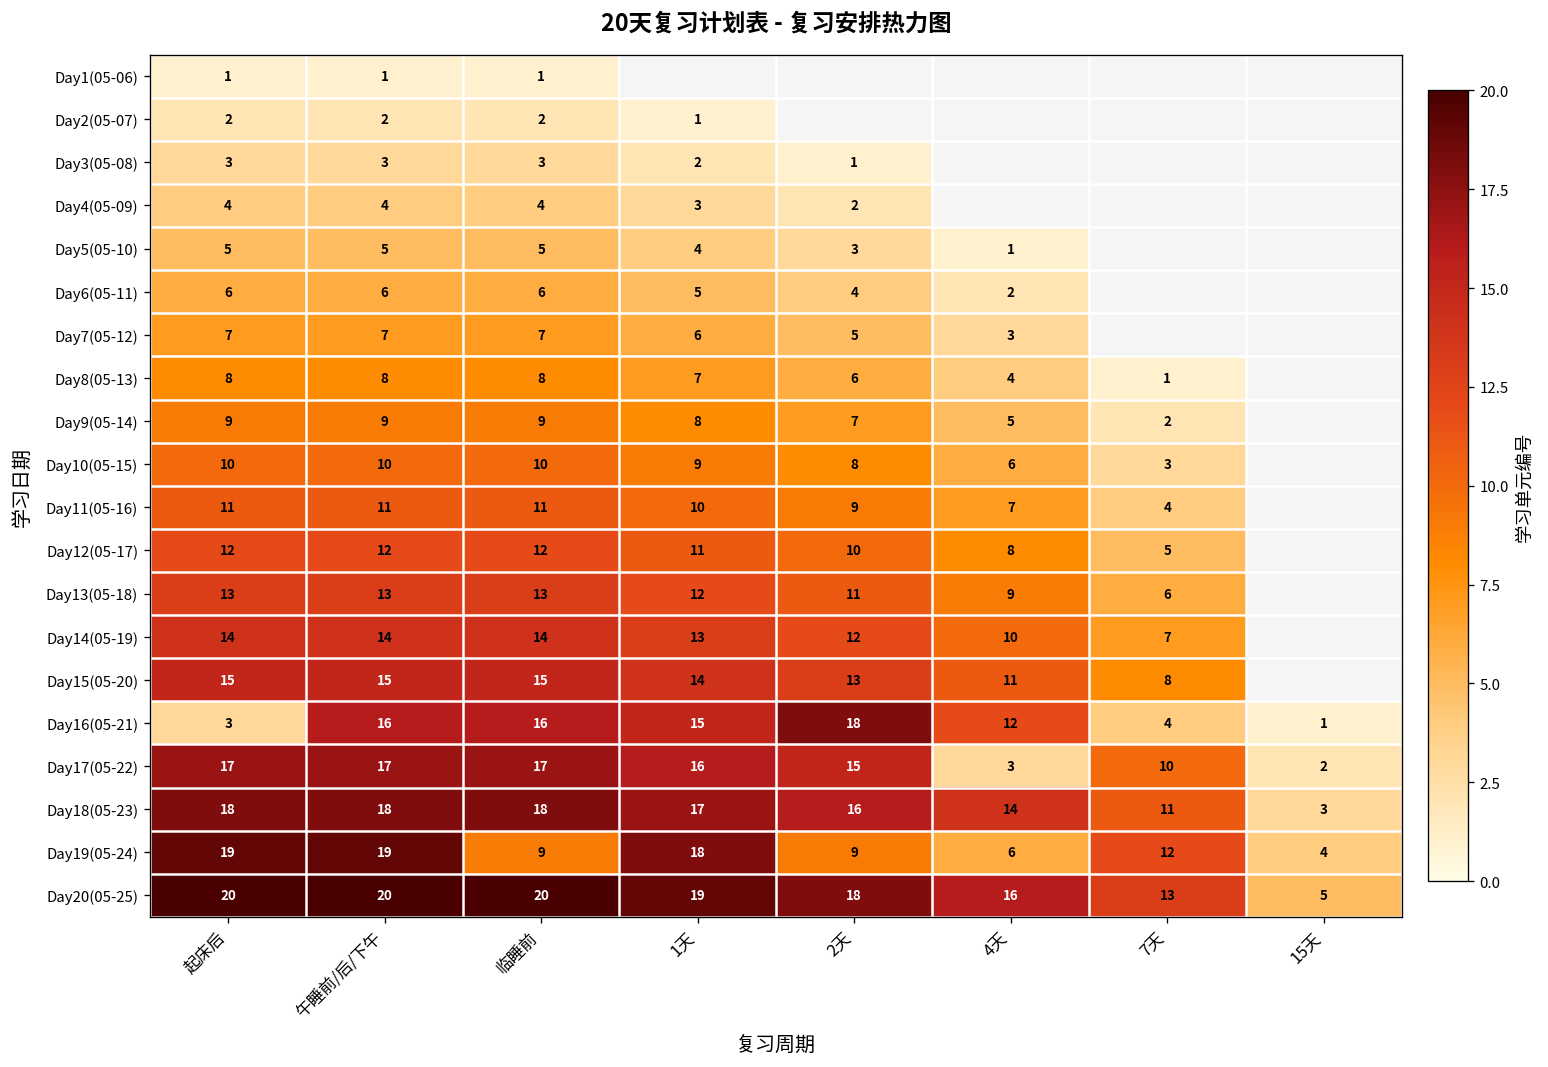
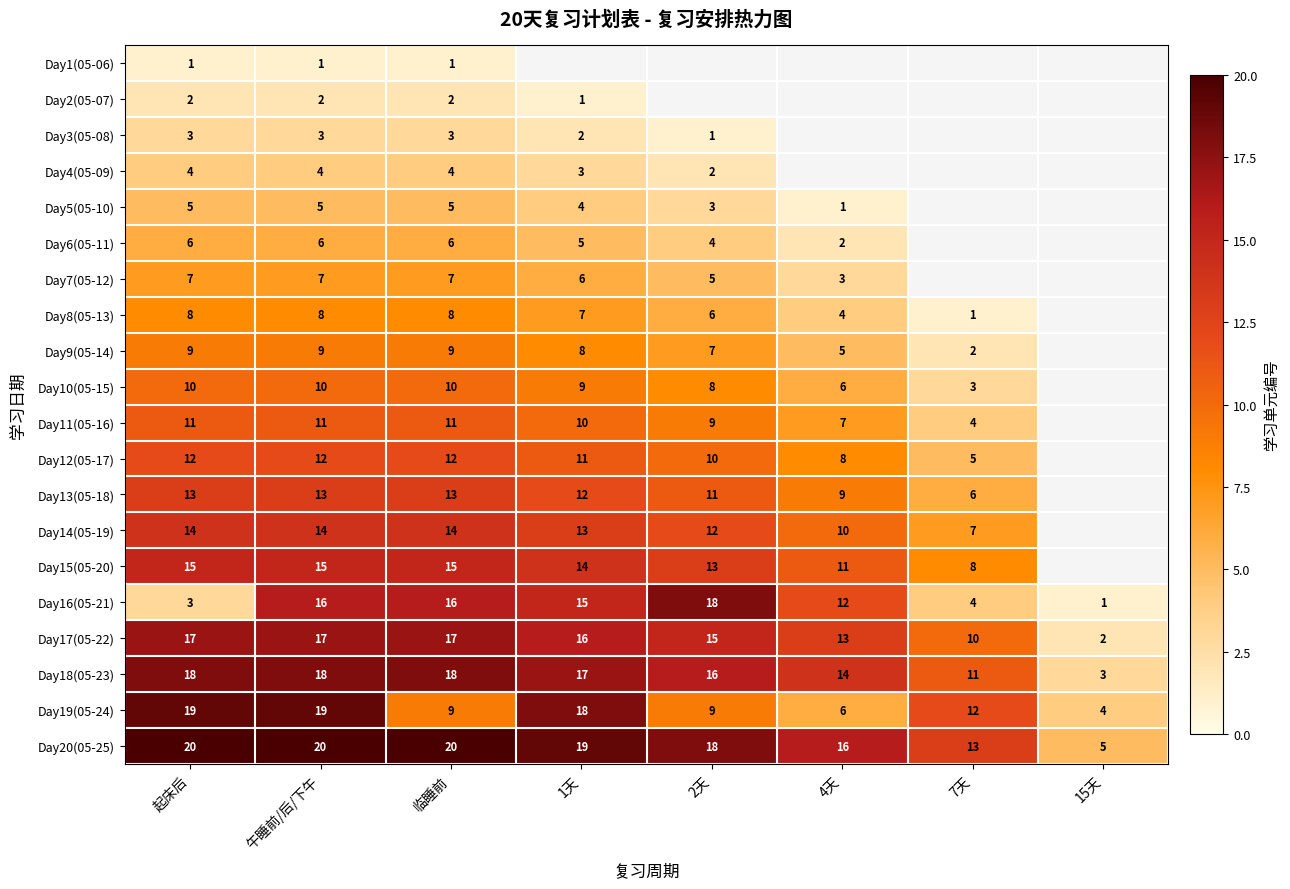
Day17(05-22), 4天: 3 -> 13
